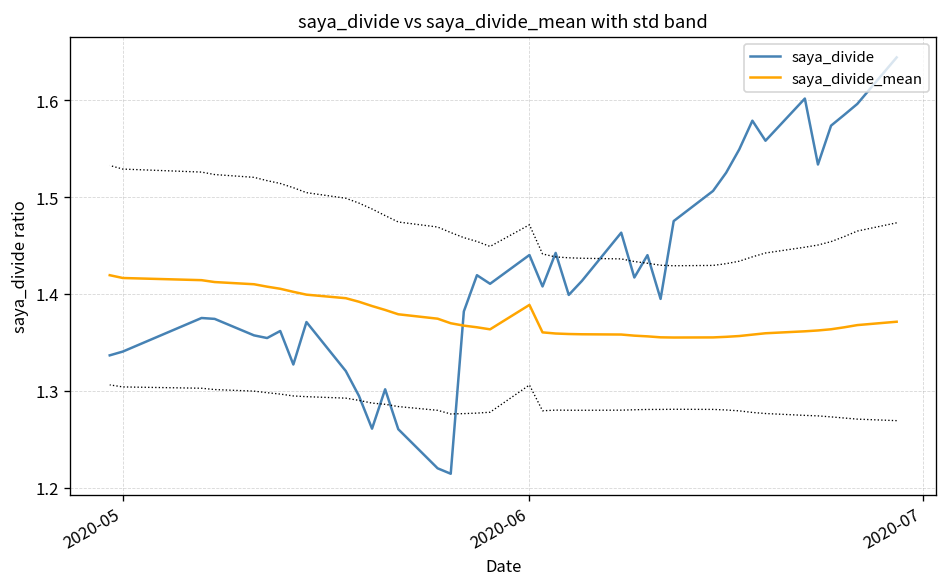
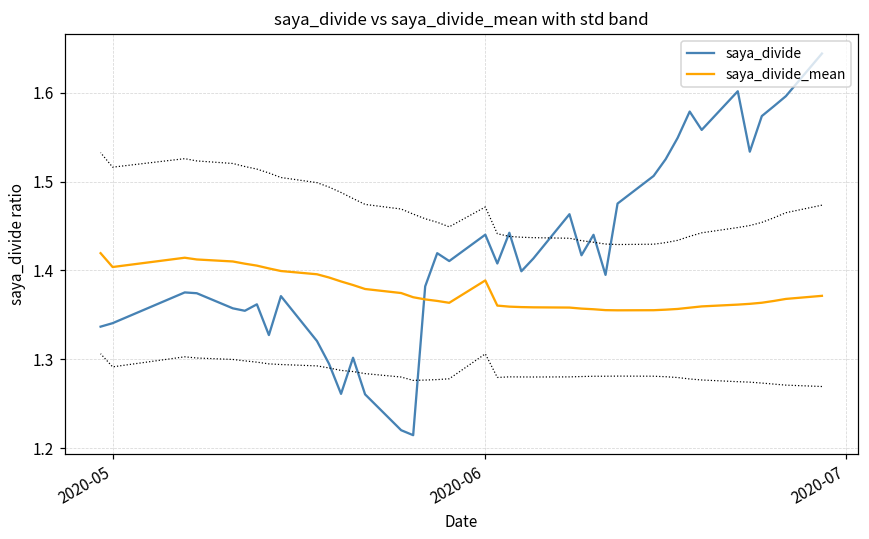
saya_divide_mean, 2020-05: 1.42 -> 1.40
